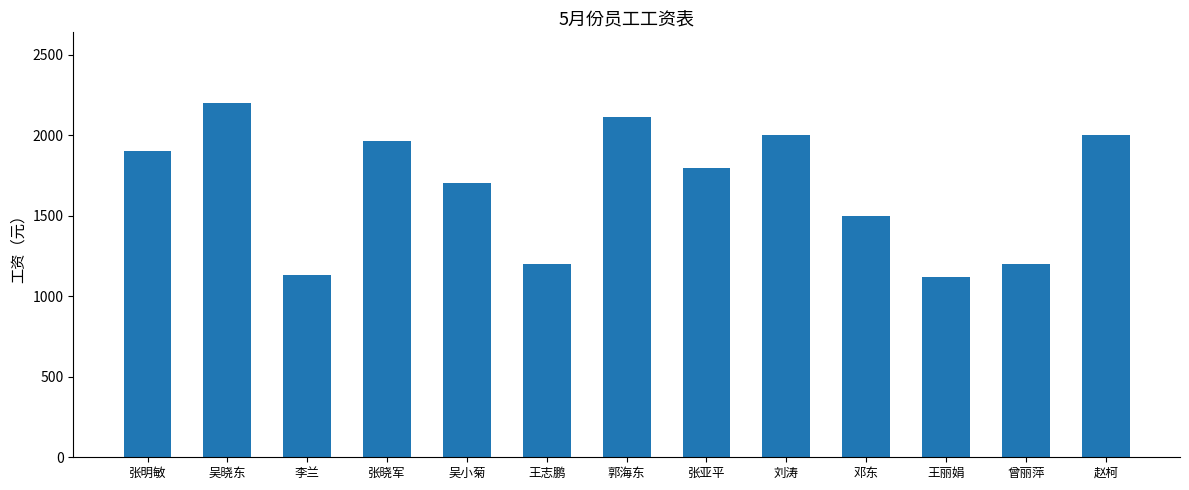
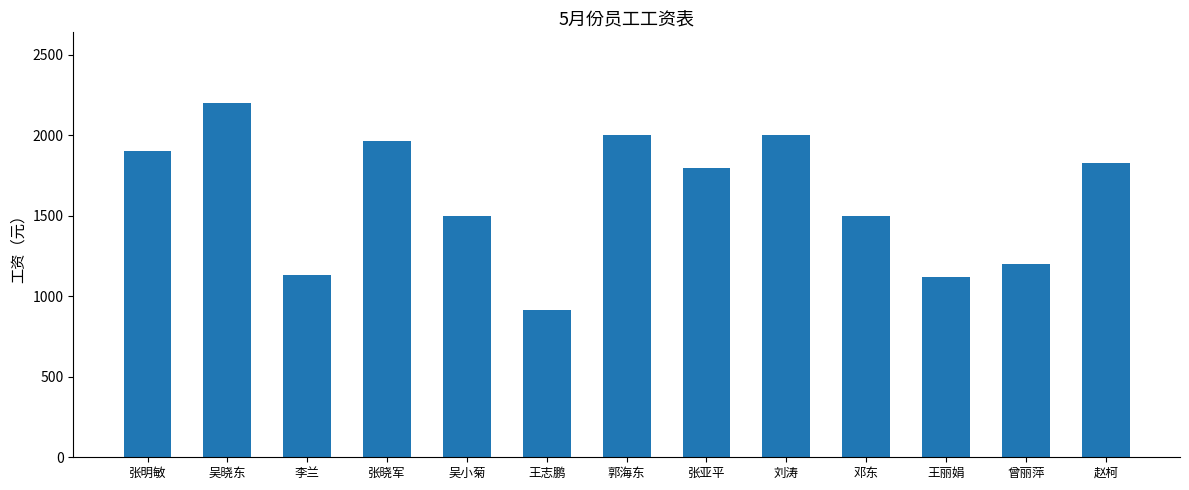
吴小菊: 1710 -> 1500
王志鹏: 1200 -> 910
郭海东: 2120 -> 2000
赵柯: 2000 -> 1830
